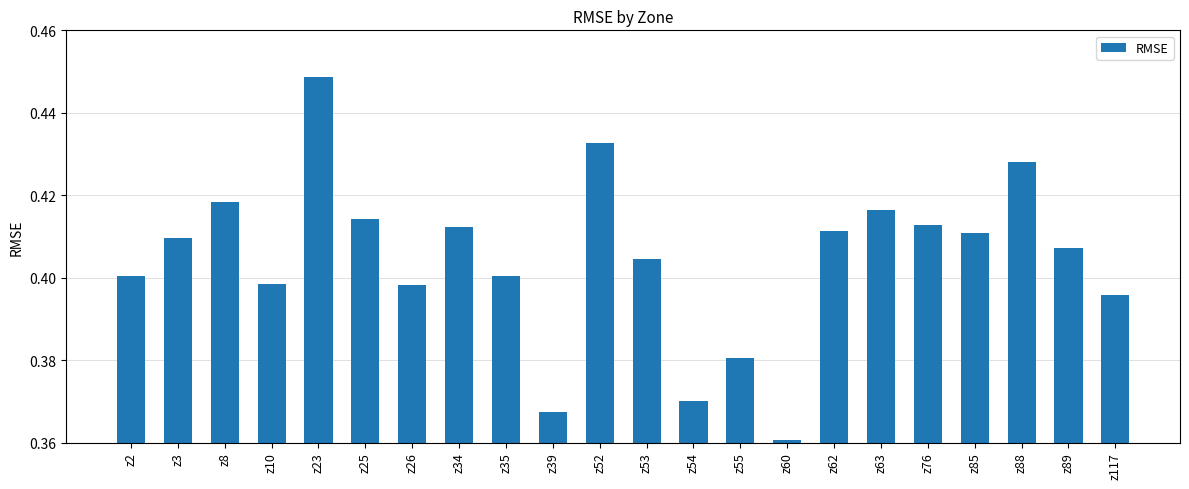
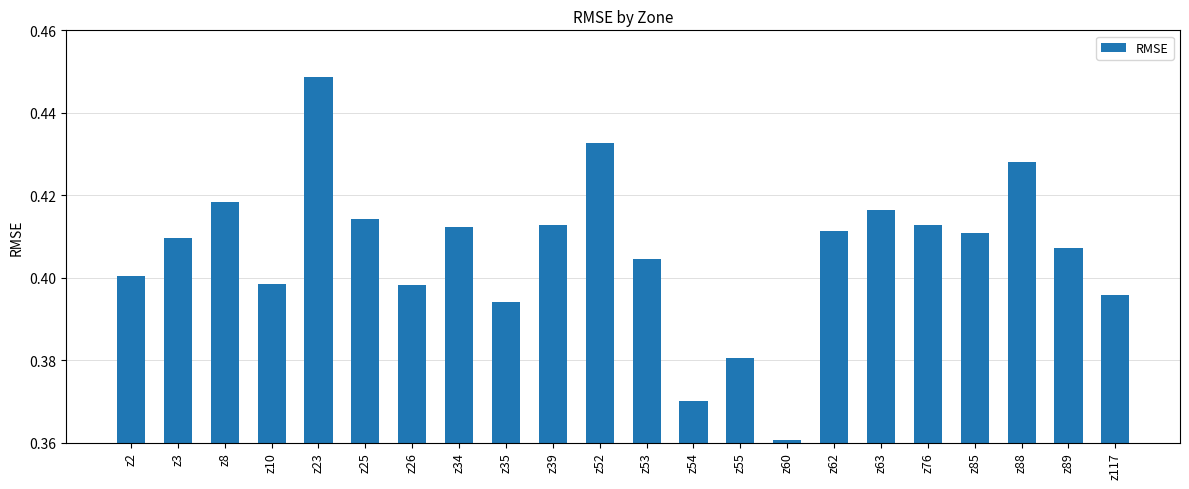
z35: 0.400 -> 0.394
z39: 0.368 -> 0.413
